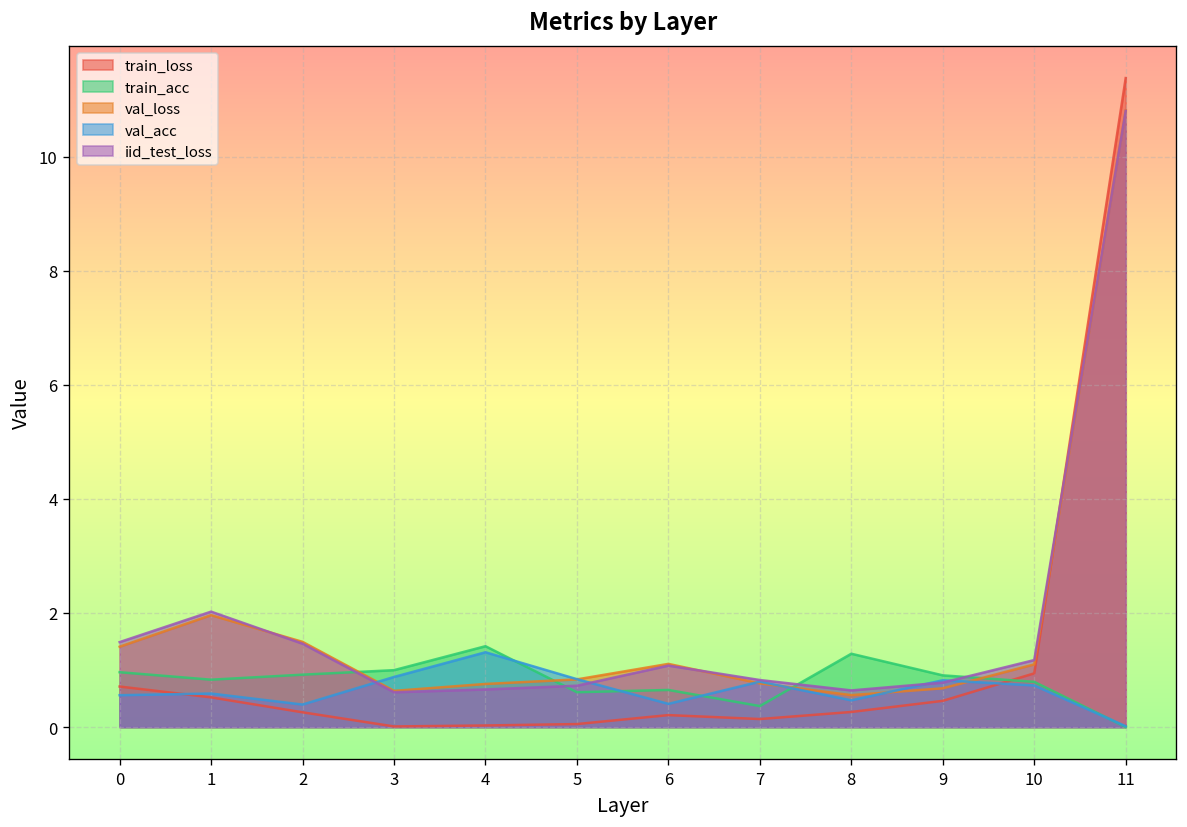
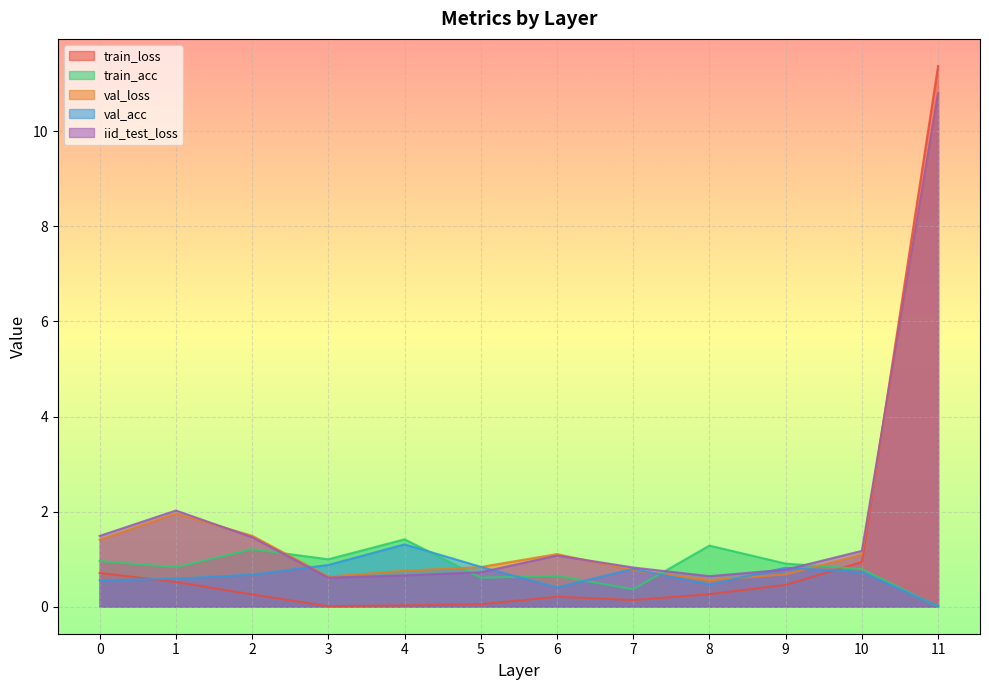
train_acc, 2: 0.9 -> 1.2
val_acc, 2: 0.4 -> 0.7
